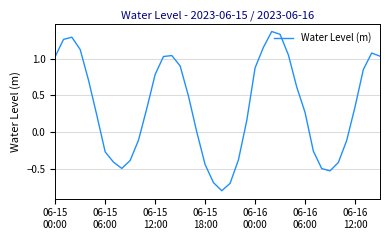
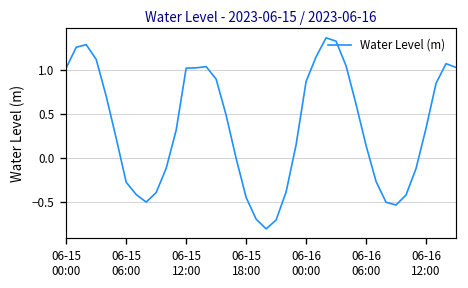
06-15 12:00: 0.8 -> 1.0
06-16 06:00: 0.3 -> 0.1
